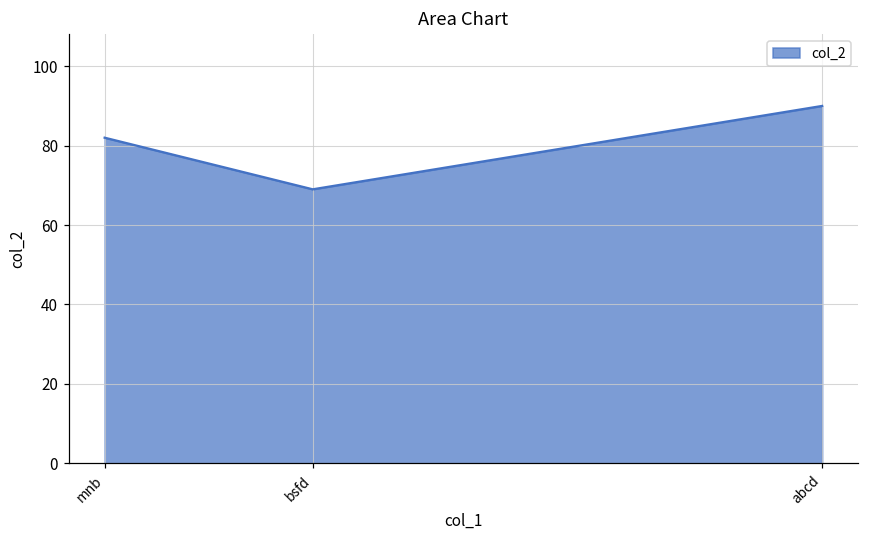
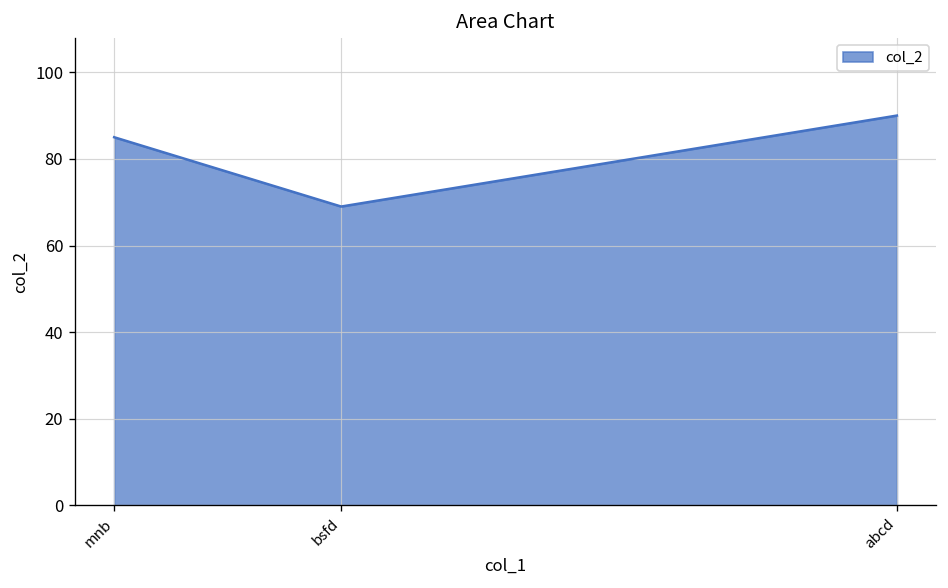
mnb: 82 -> 85
